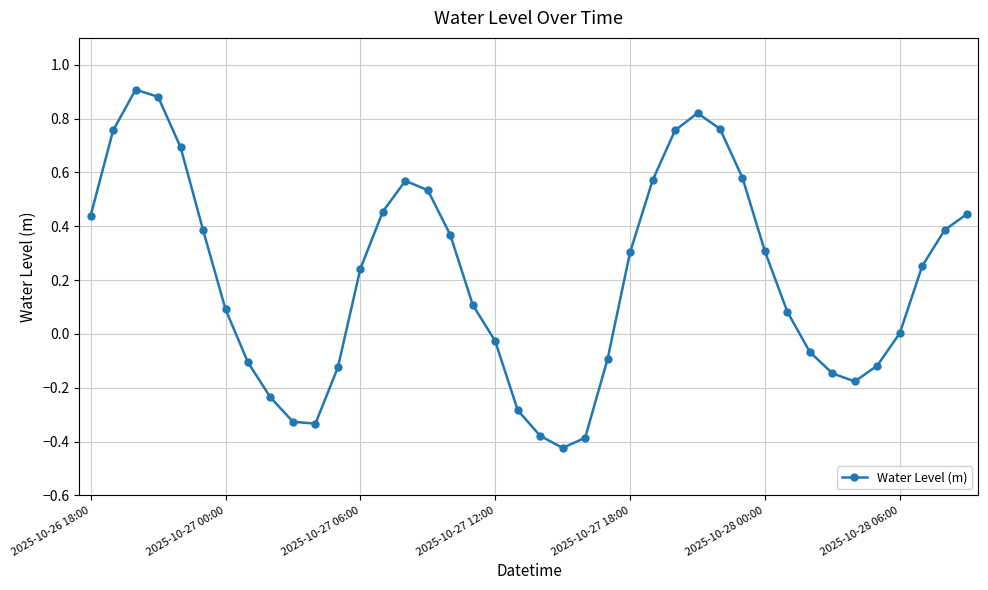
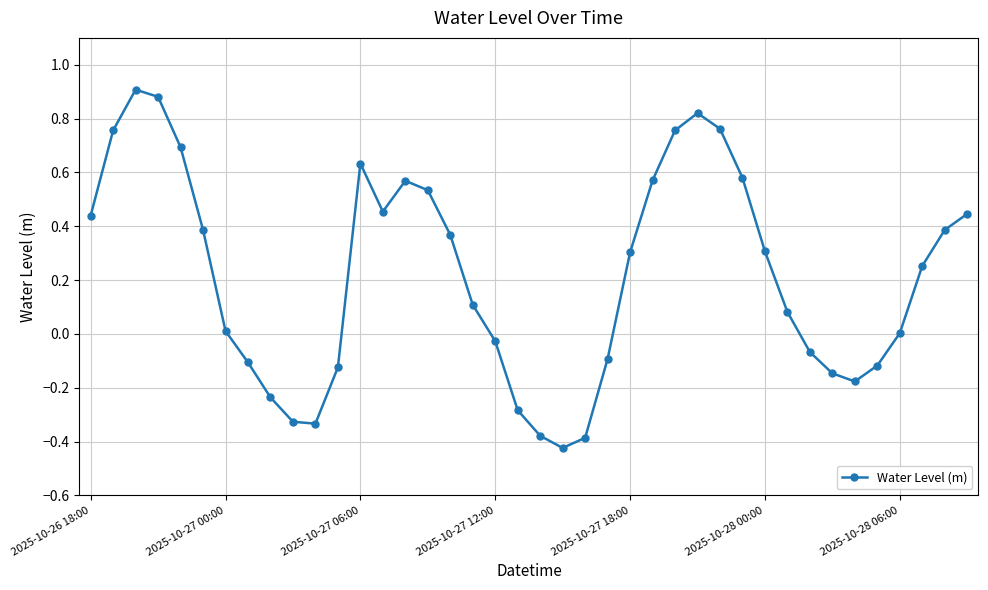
2025-10-27 00:00: 0.09 -> 0.01
2025-10-27 06:00: 0.24 -> 0.63
